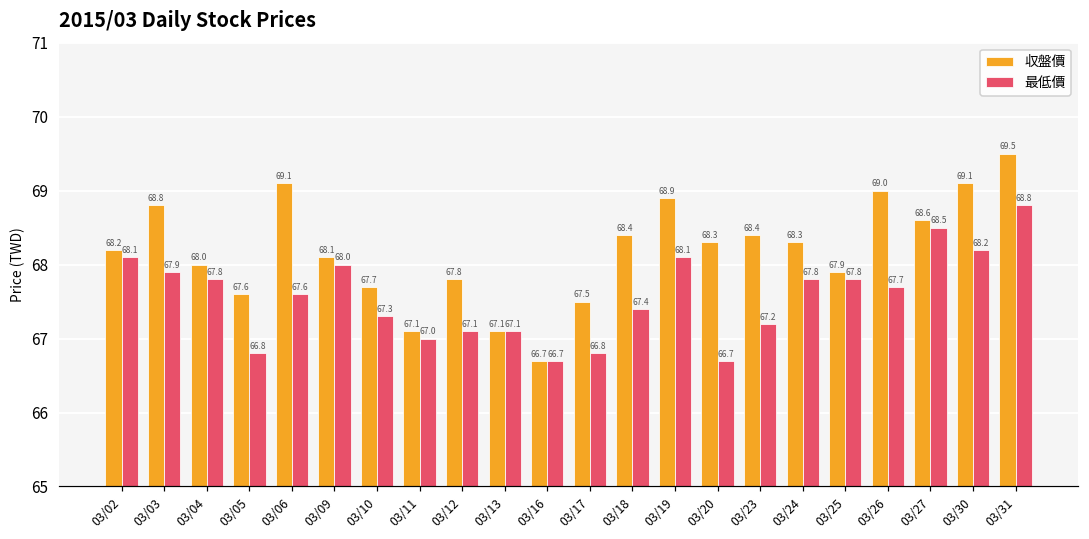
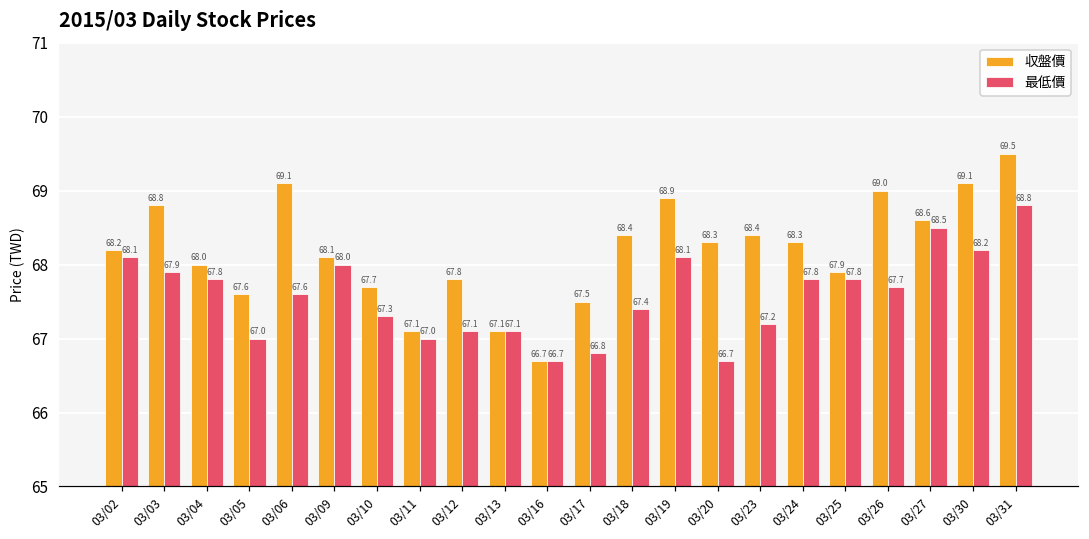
最低價, 03/05: 66.8 -> 67.0
